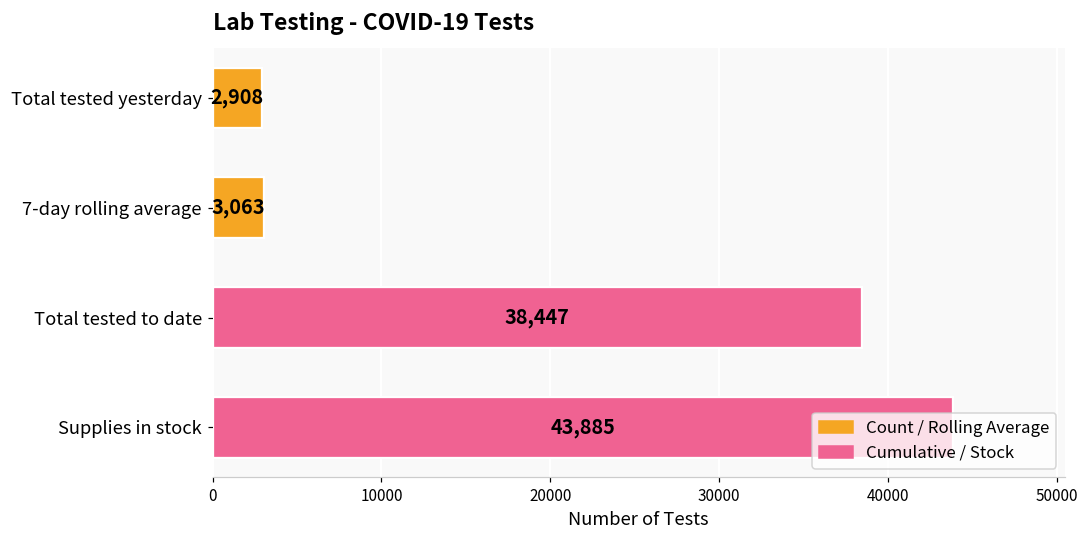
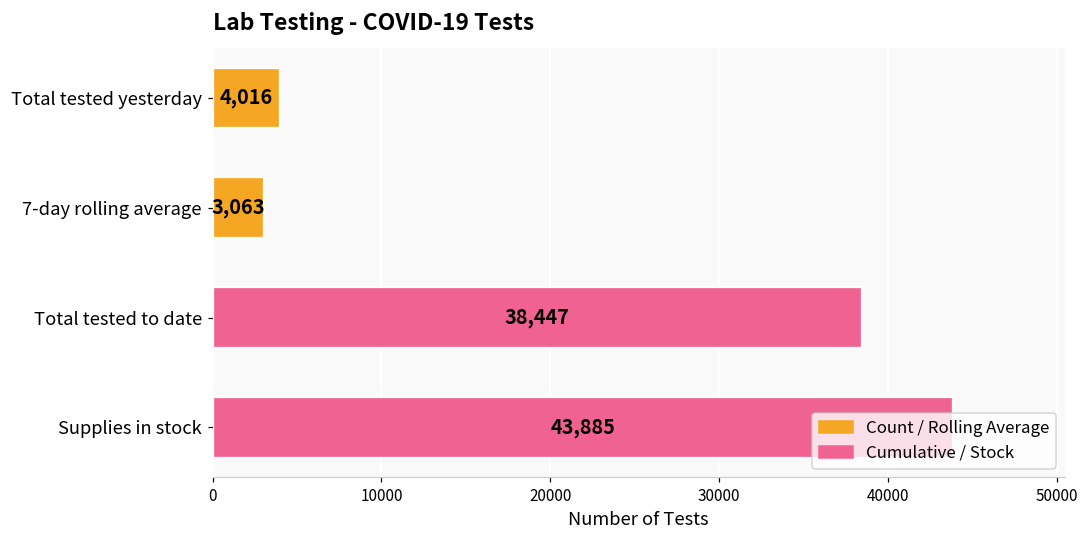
Total tested yesterday: 2,908 -> 4,016
